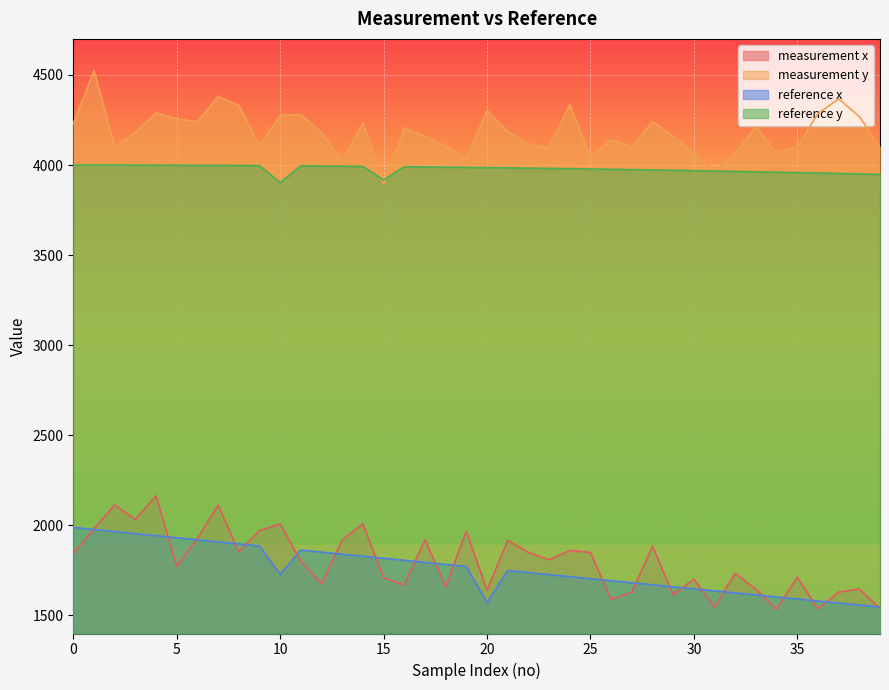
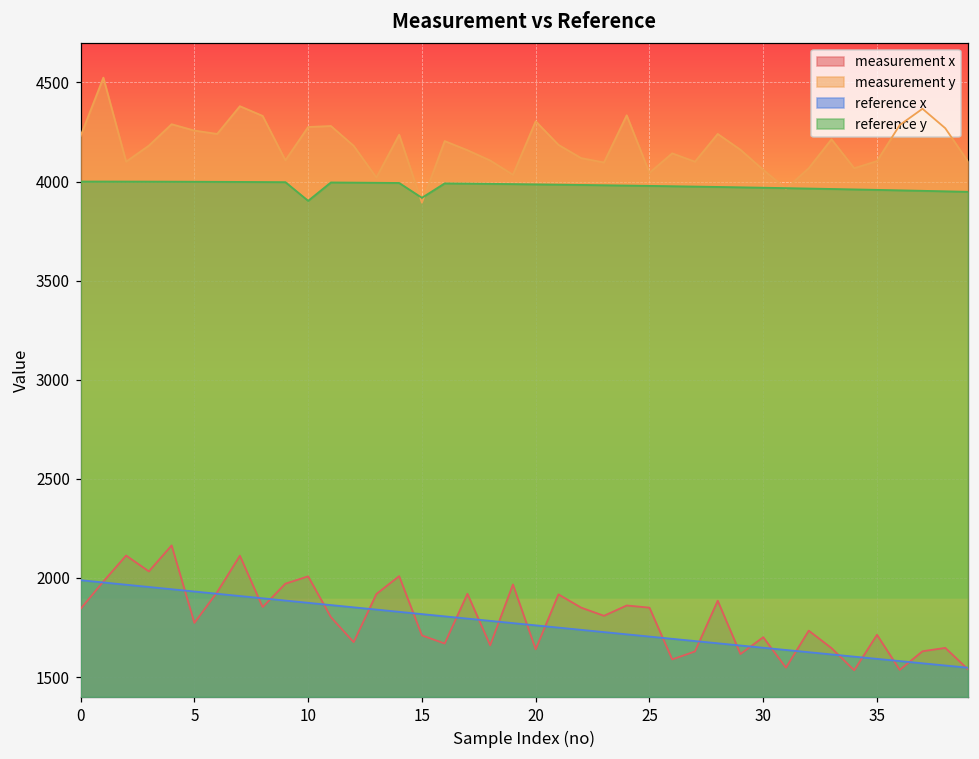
reference x, 10: 1730 -> 1870
reference x, 20: 1570 -> 1760
